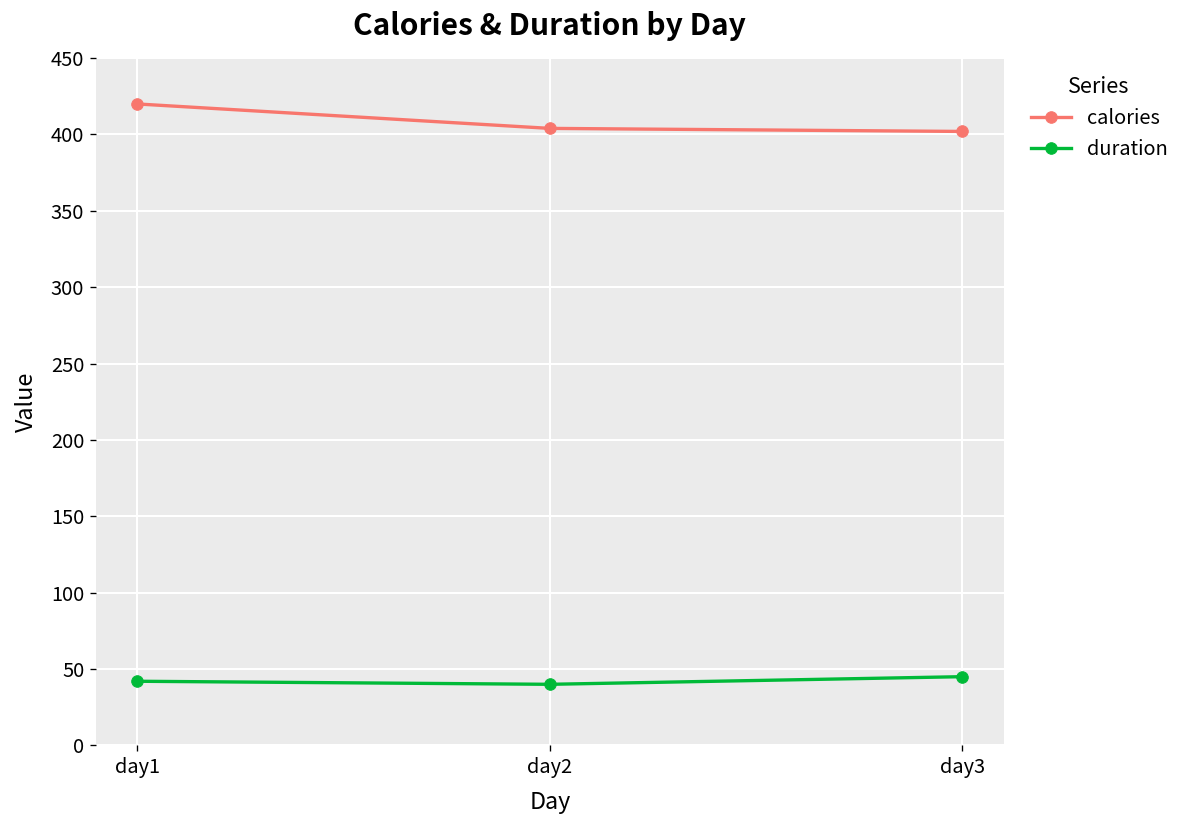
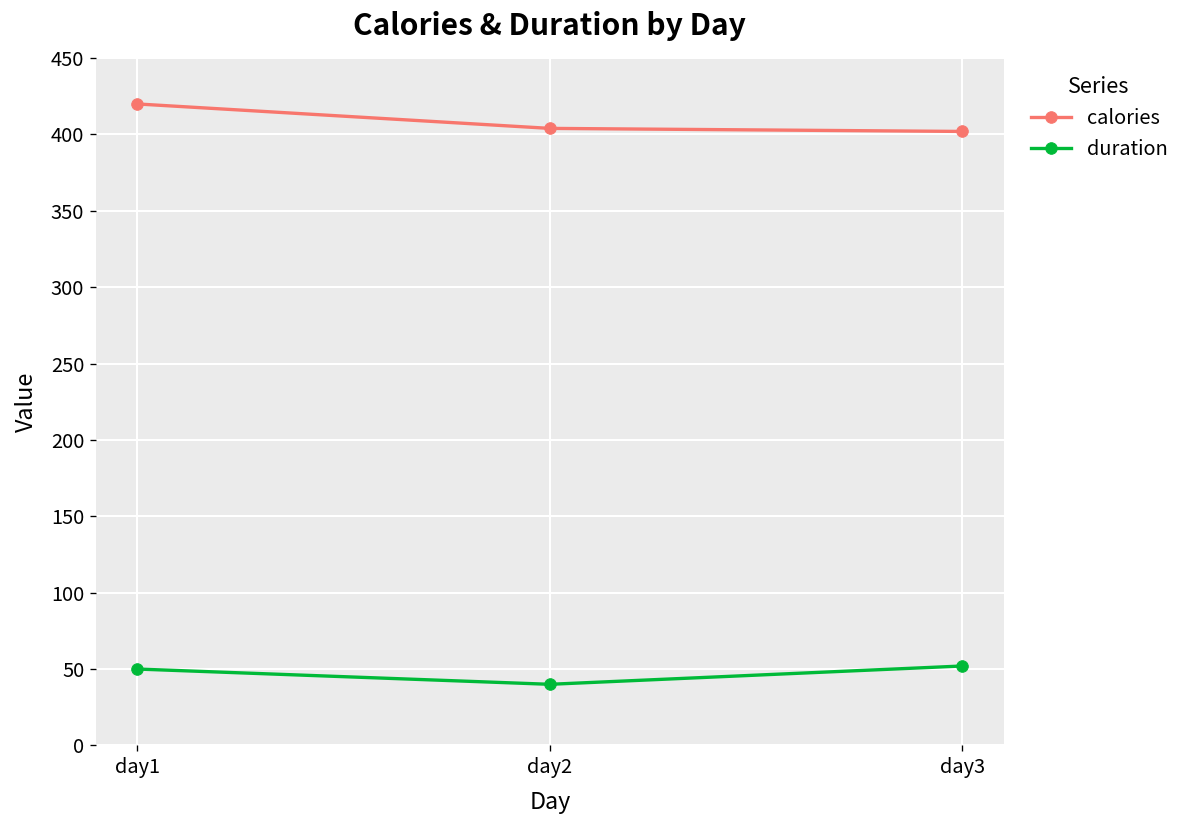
duration, day1: 42 -> 50
duration, day3: 45 -> 52
